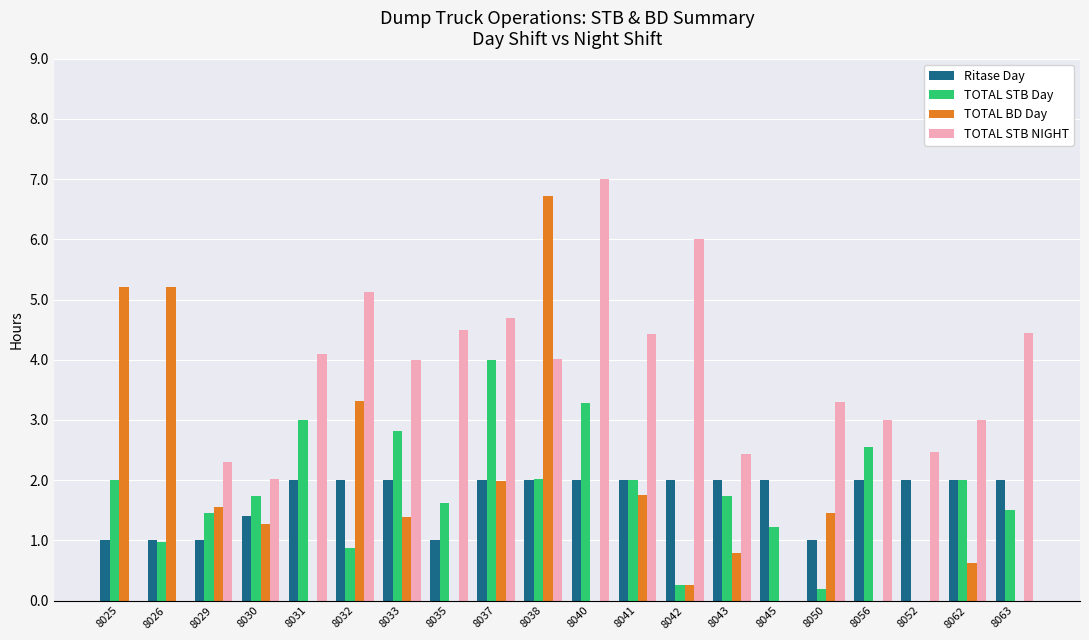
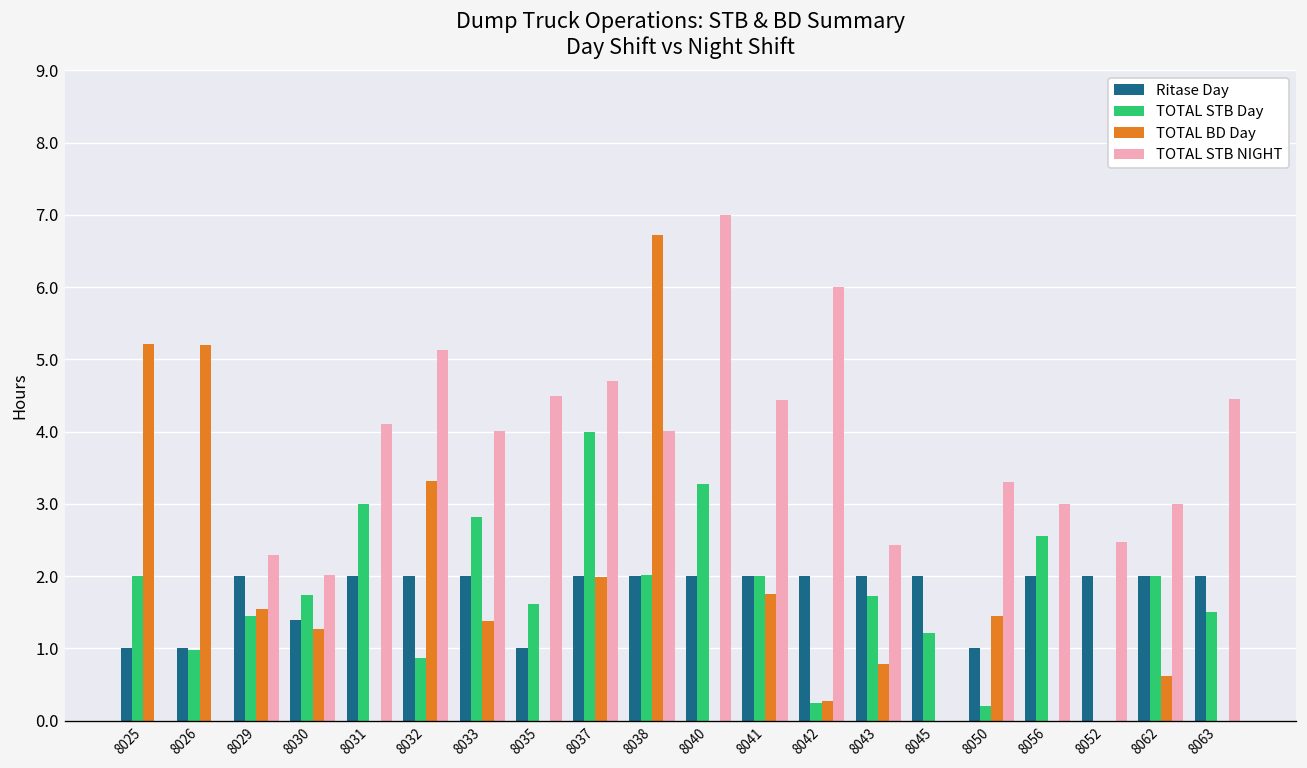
Ritase Day, 8029: 1 -> 2
